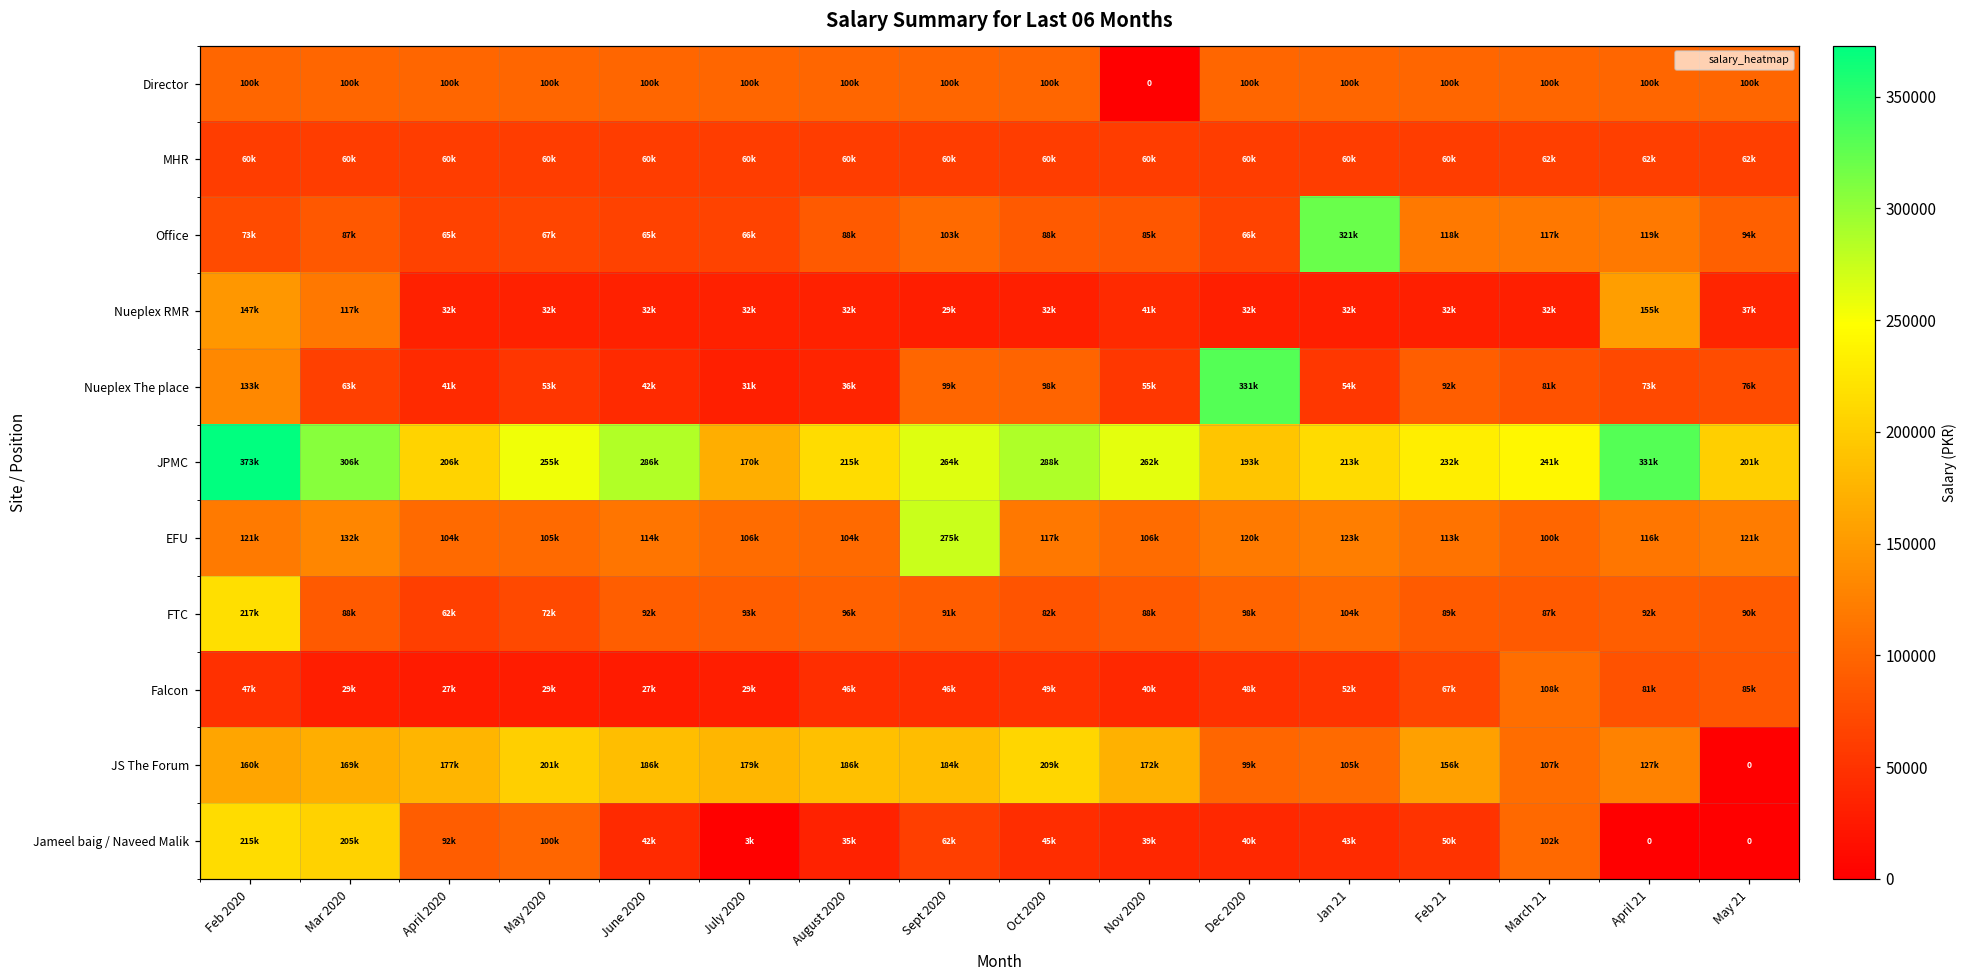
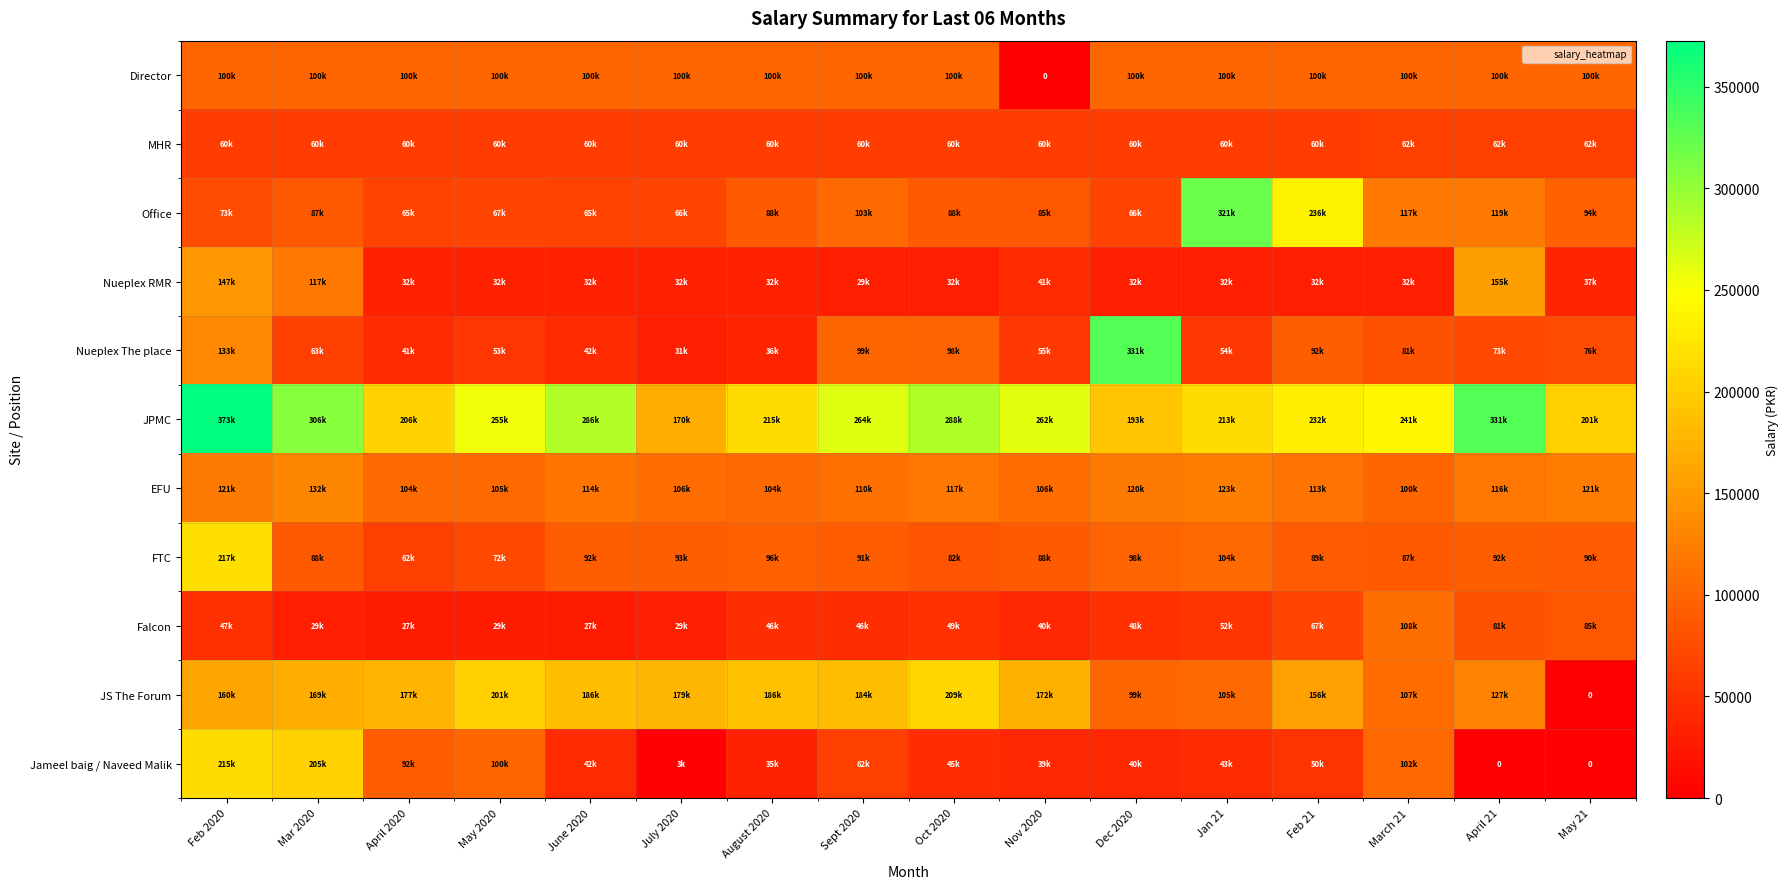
Office, Feb 21: 118k -> 236k
EFU, Sept 2020: 275k -> 110k
